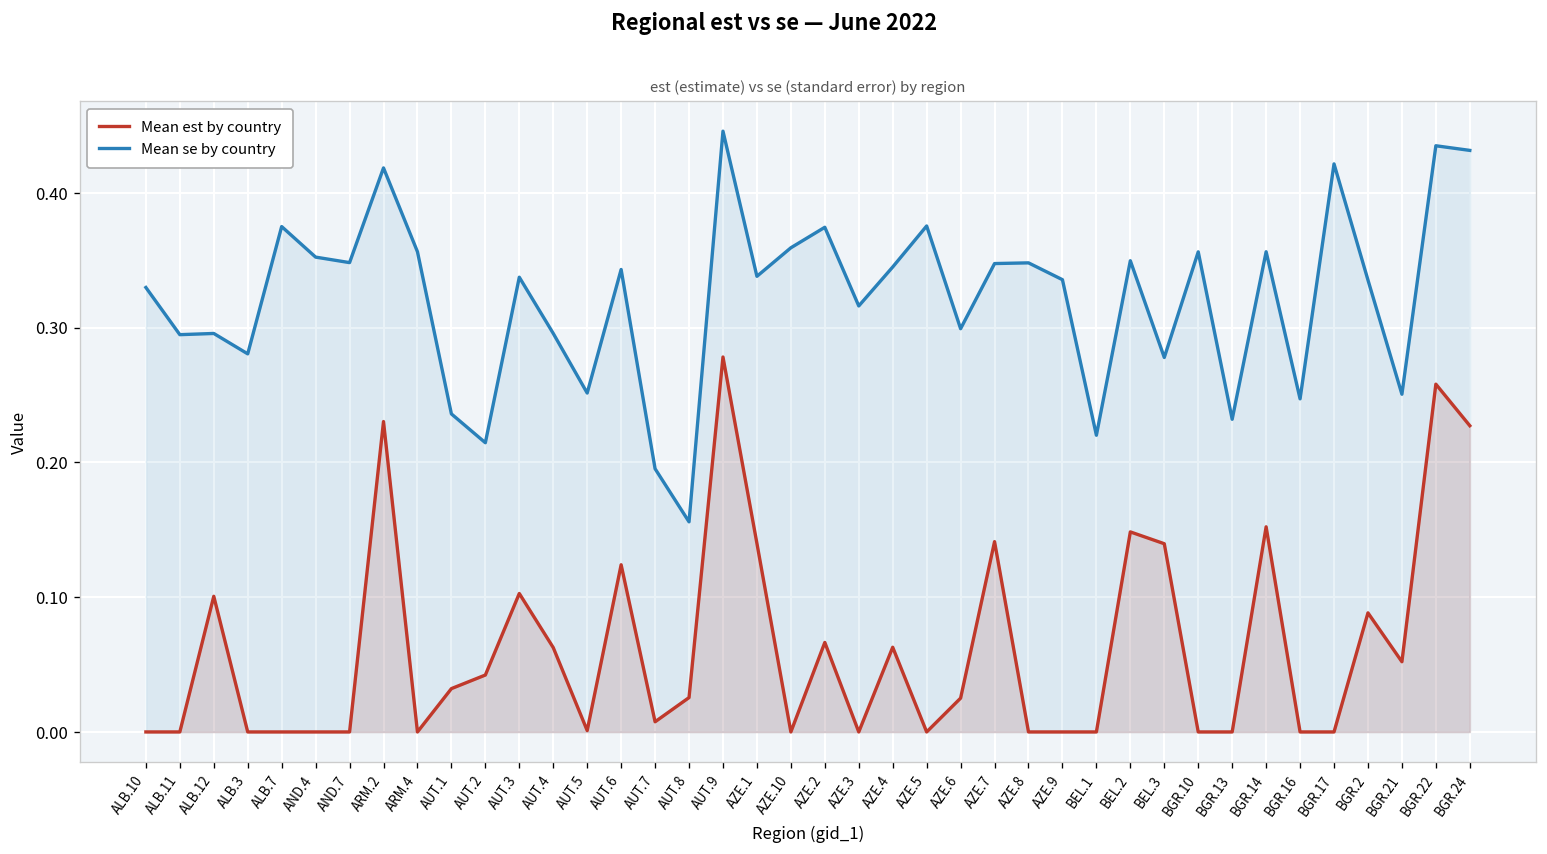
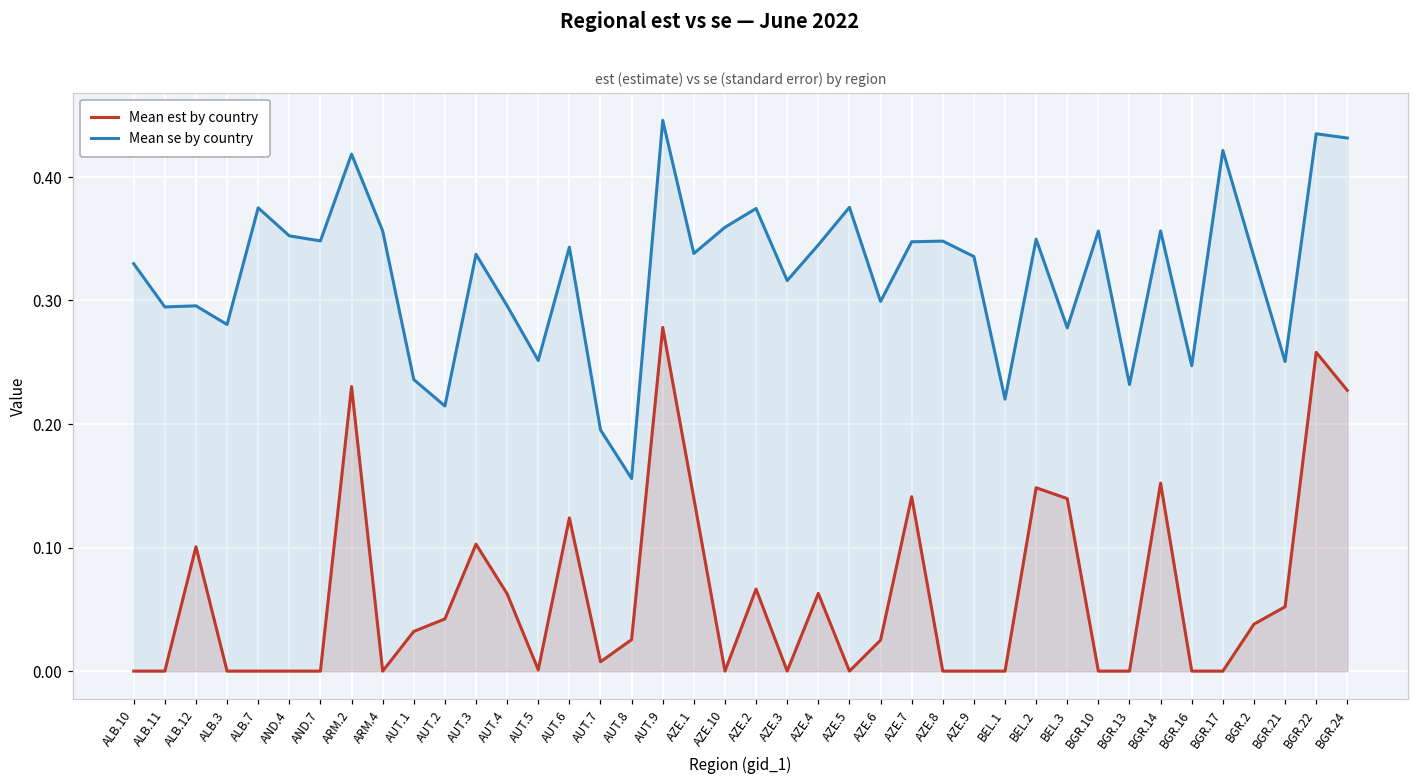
Mean est by country, BGR.2: 0.088 -> 0.038
